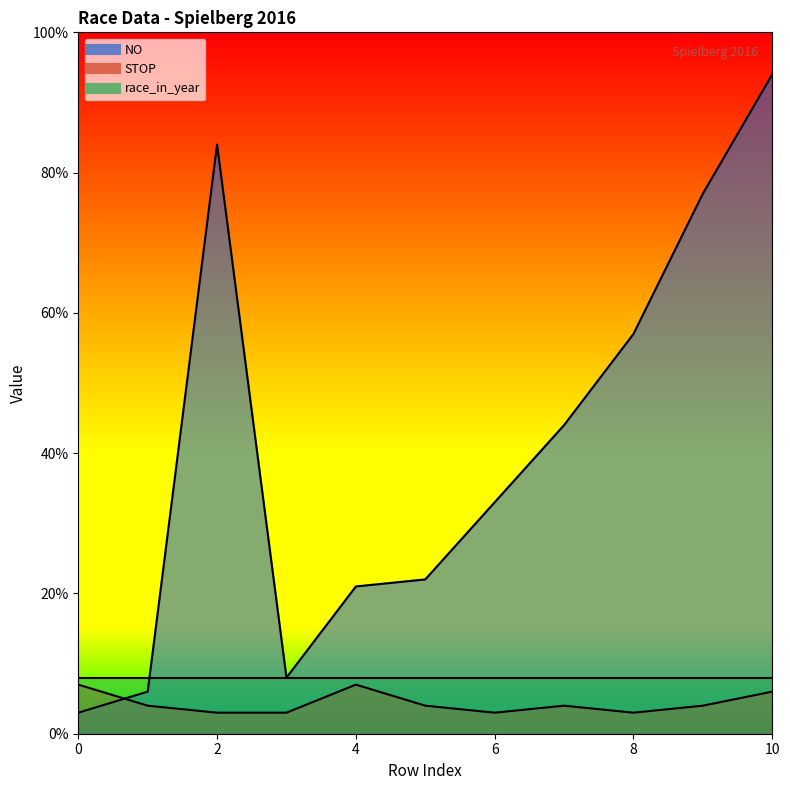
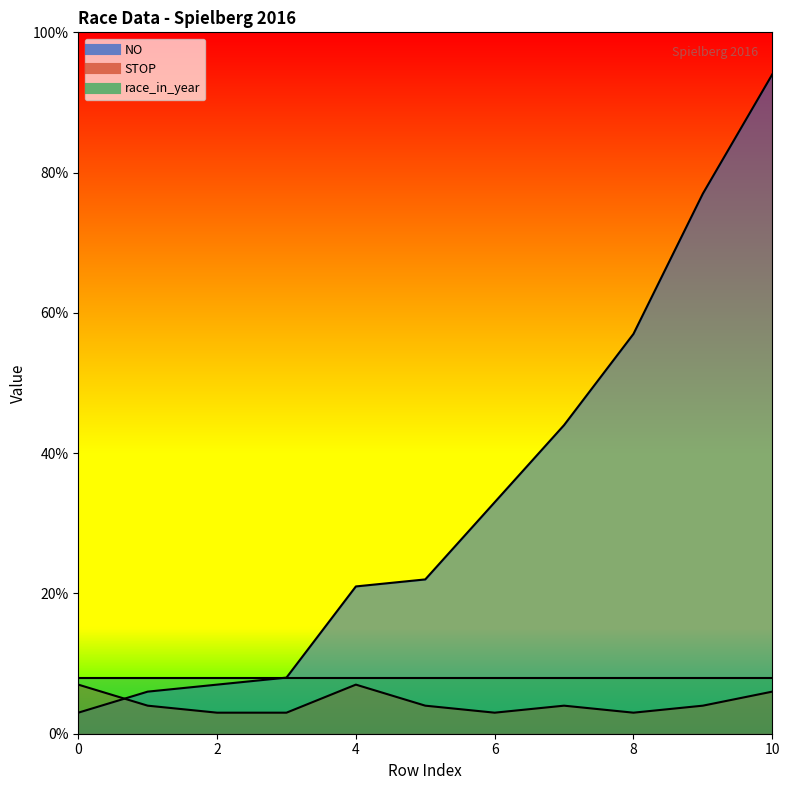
NO, 2: 84% -> 7%
